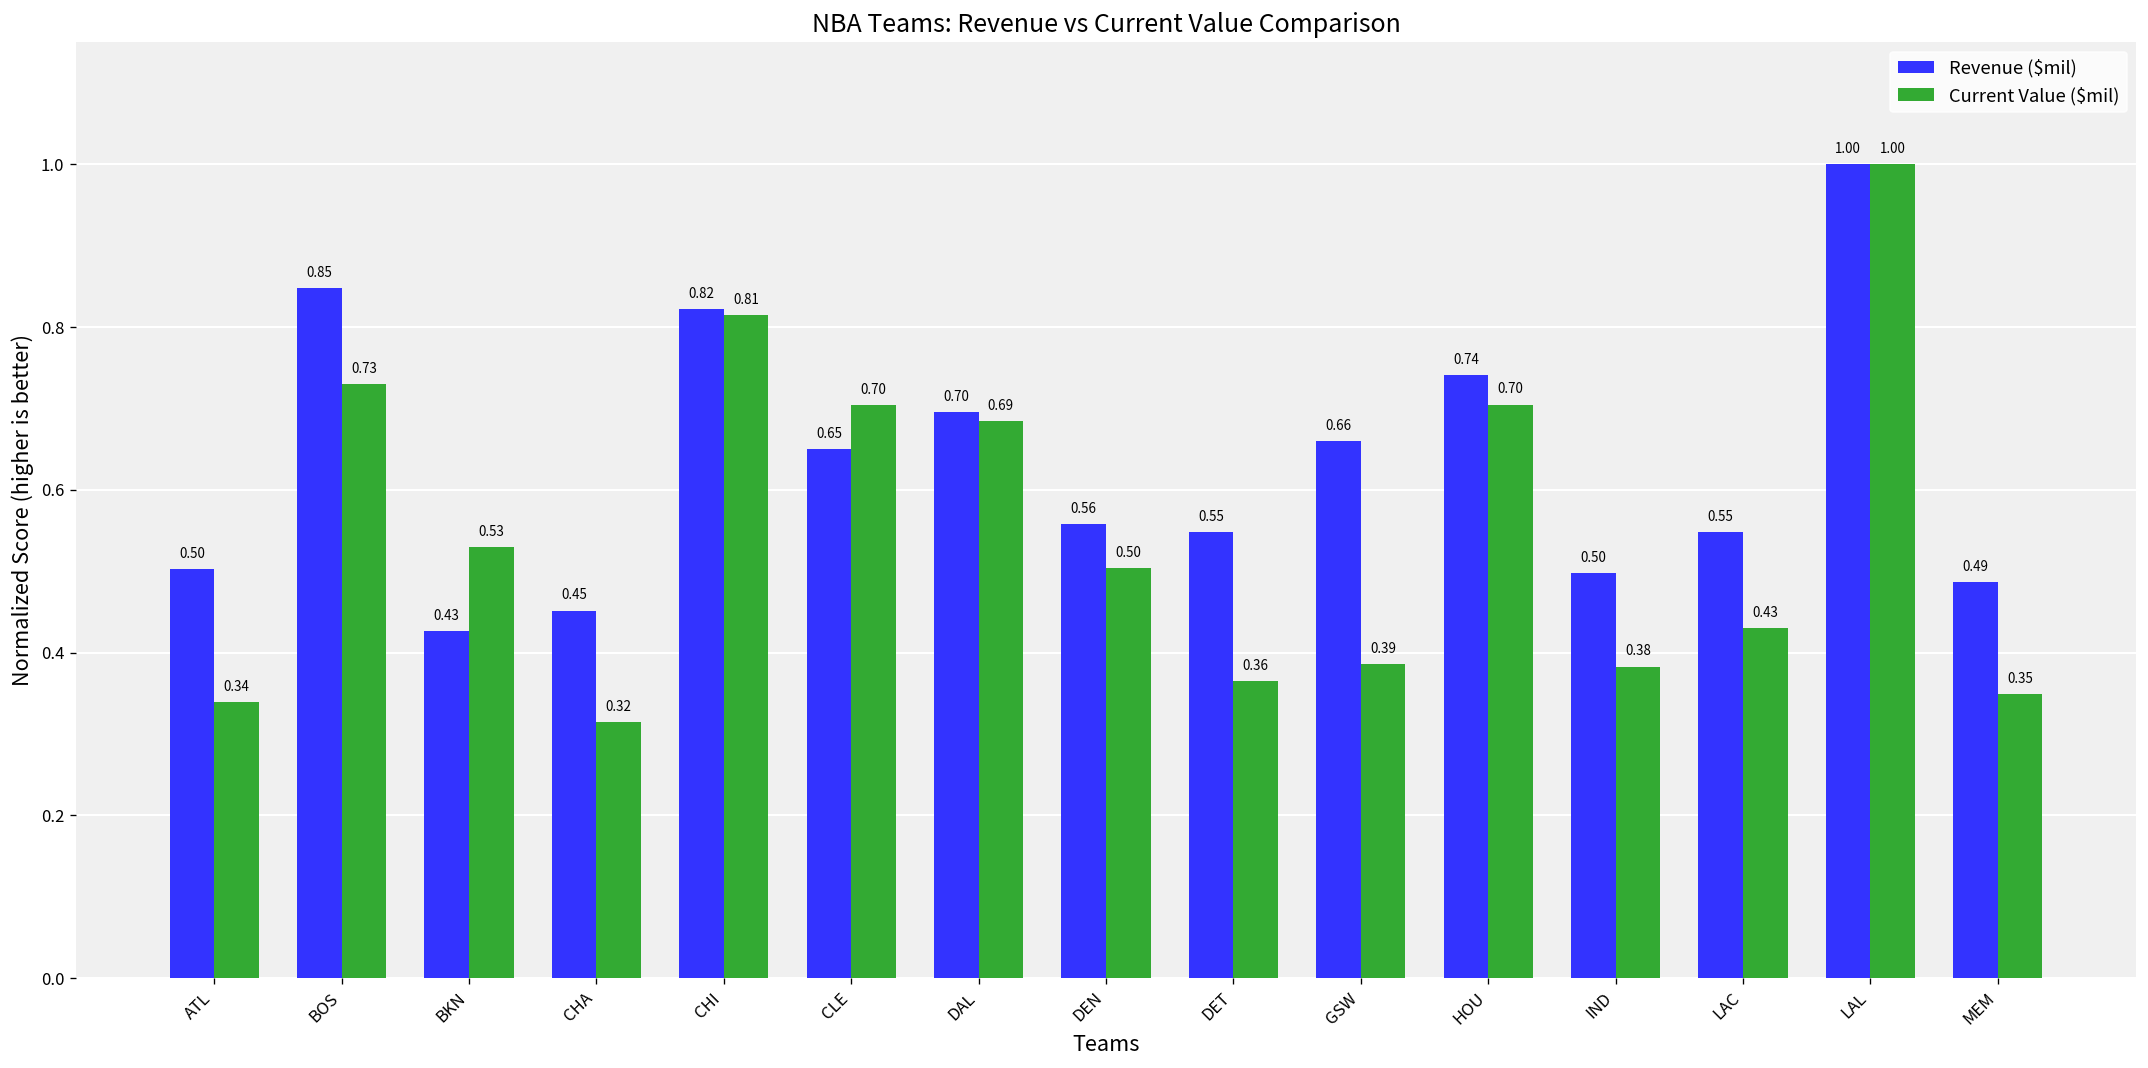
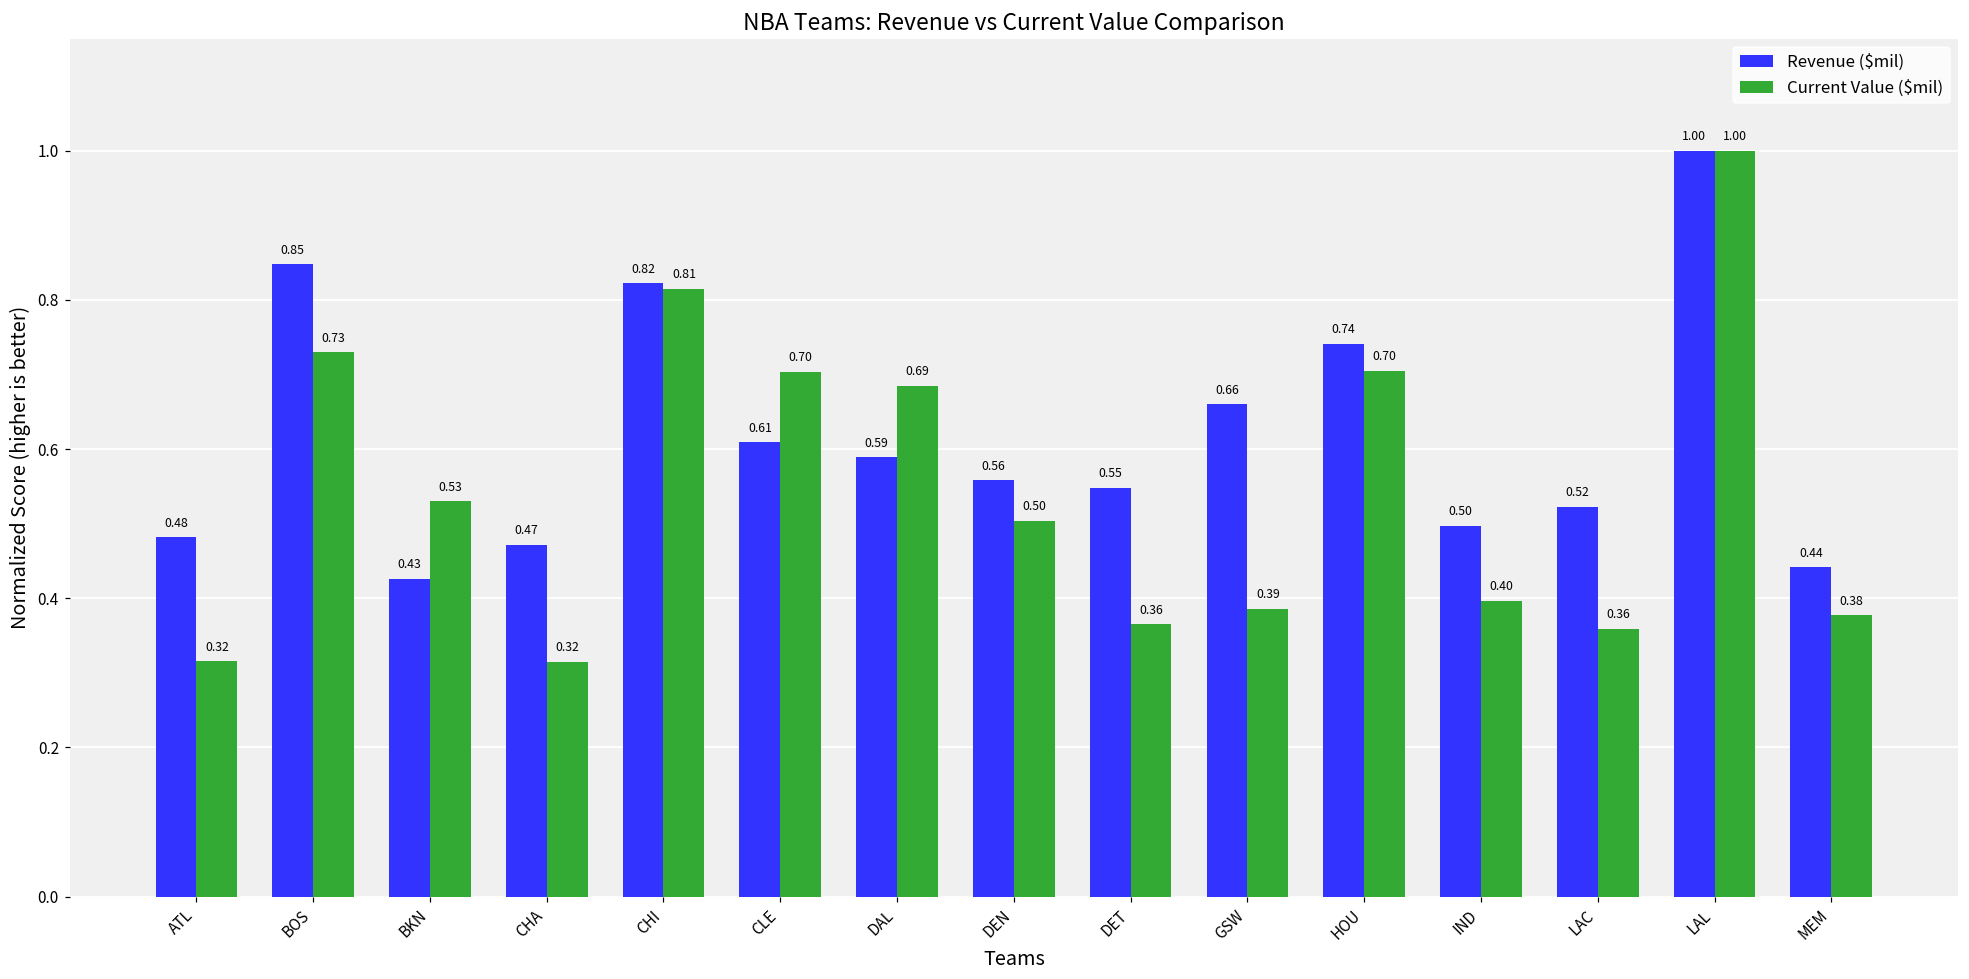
Revenue ($mil), ATL: 0.50 -> 0.48
Current Value ($mil), ATL: 0.34 -> 0.32
Revenue ($mil), CHA: 0.45 -> 0.47
Revenue ($mil), CLE: 0.65 -> 0.61
Revenue ($mil), DAL: 0.70 -> 0.59
Current Value ($mil), IND: 0.38 -> 0.40
Revenue ($mil), LAC: 0.55 -> 0.52
Current Value ($mil), LAC: 0.43 -> 0.36
Revenue ($mil), MEM: 0.49 -> 0.44
Current Value ($mil), MEM: 0.35 -> 0.38
